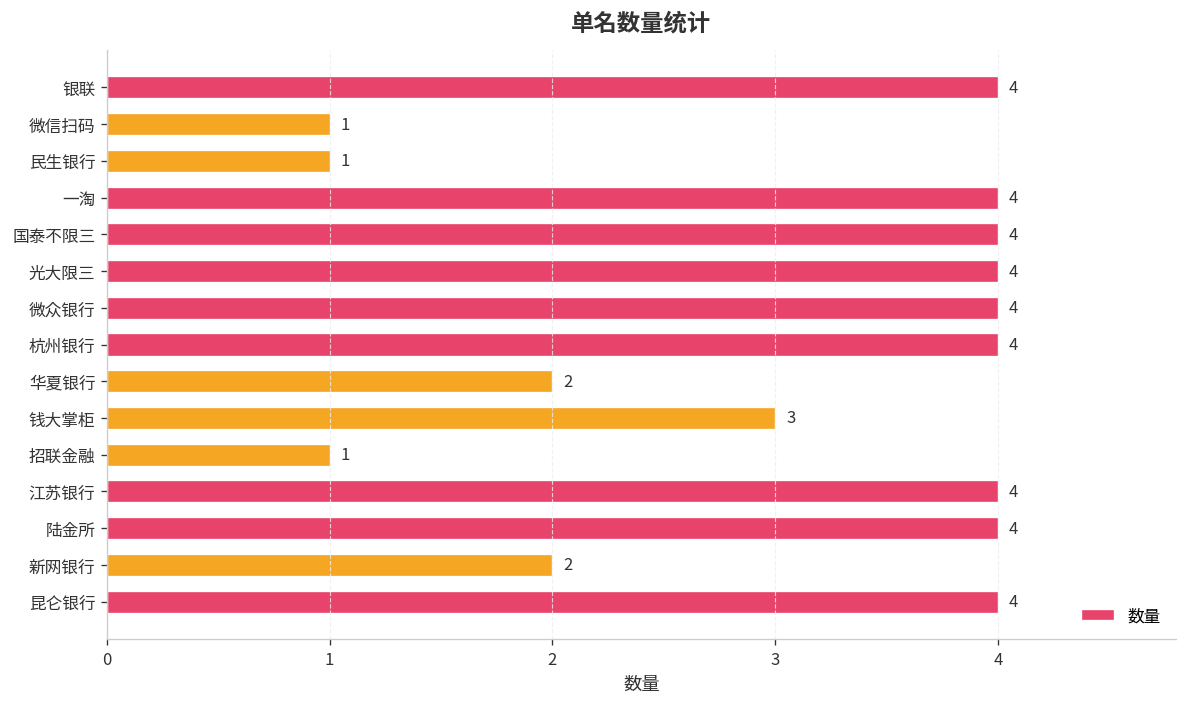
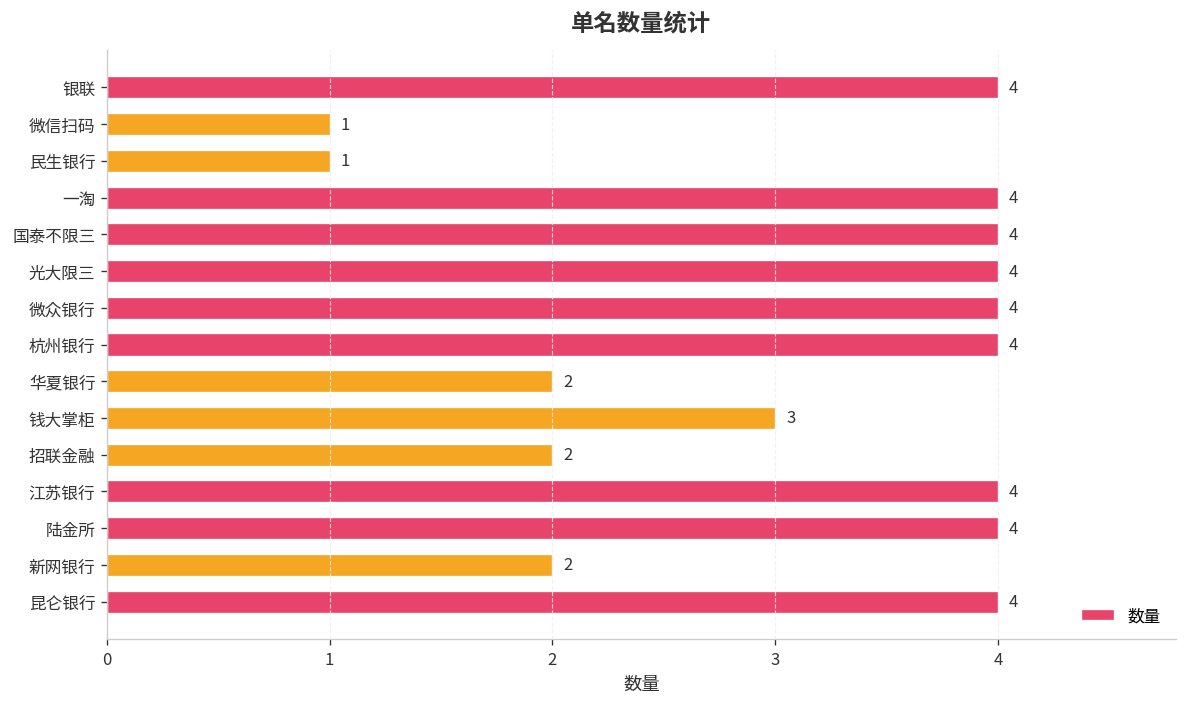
招联金融: 1 -> 2
